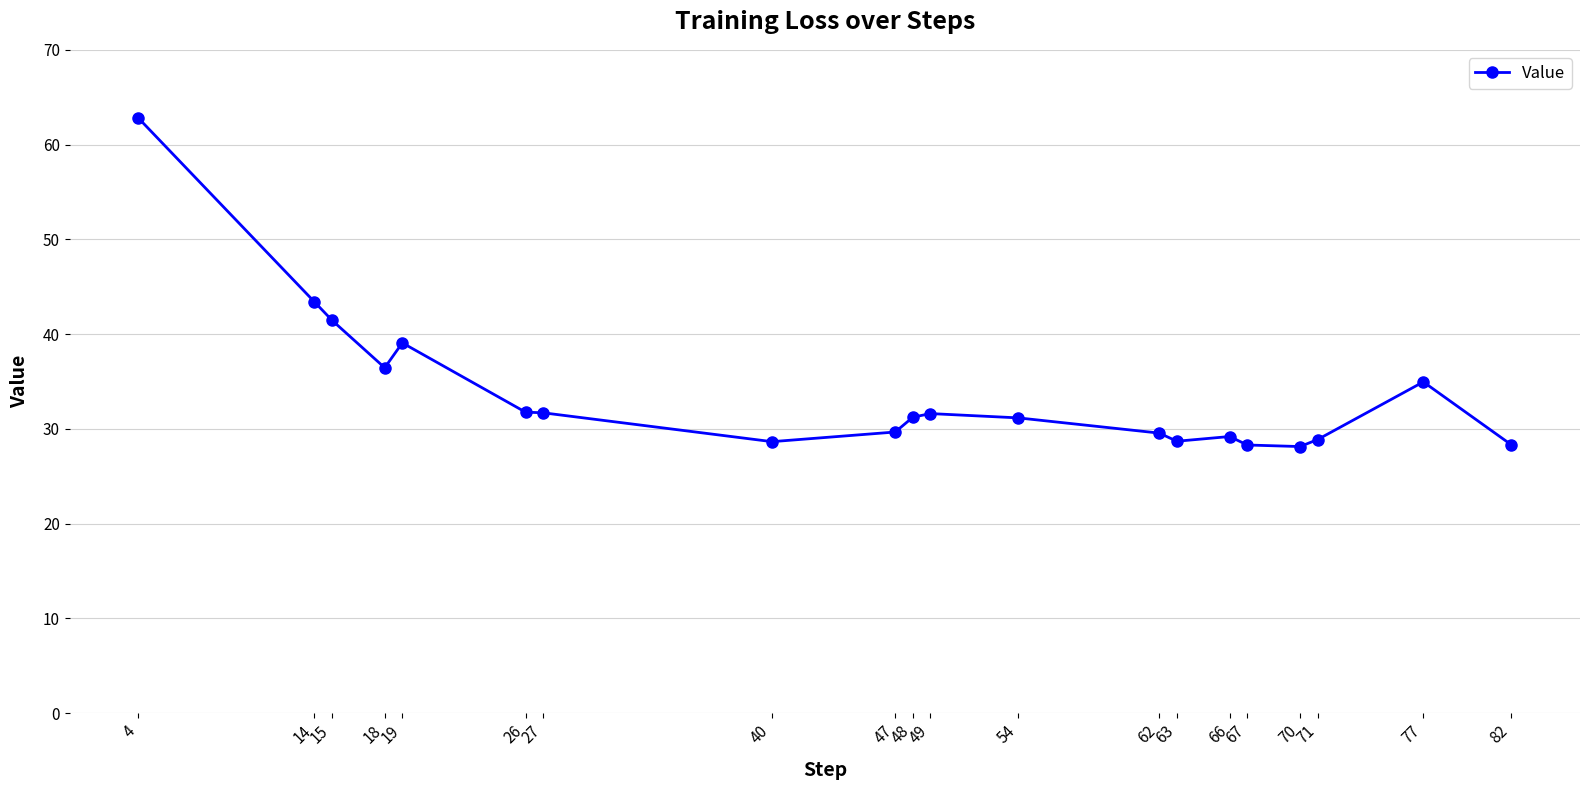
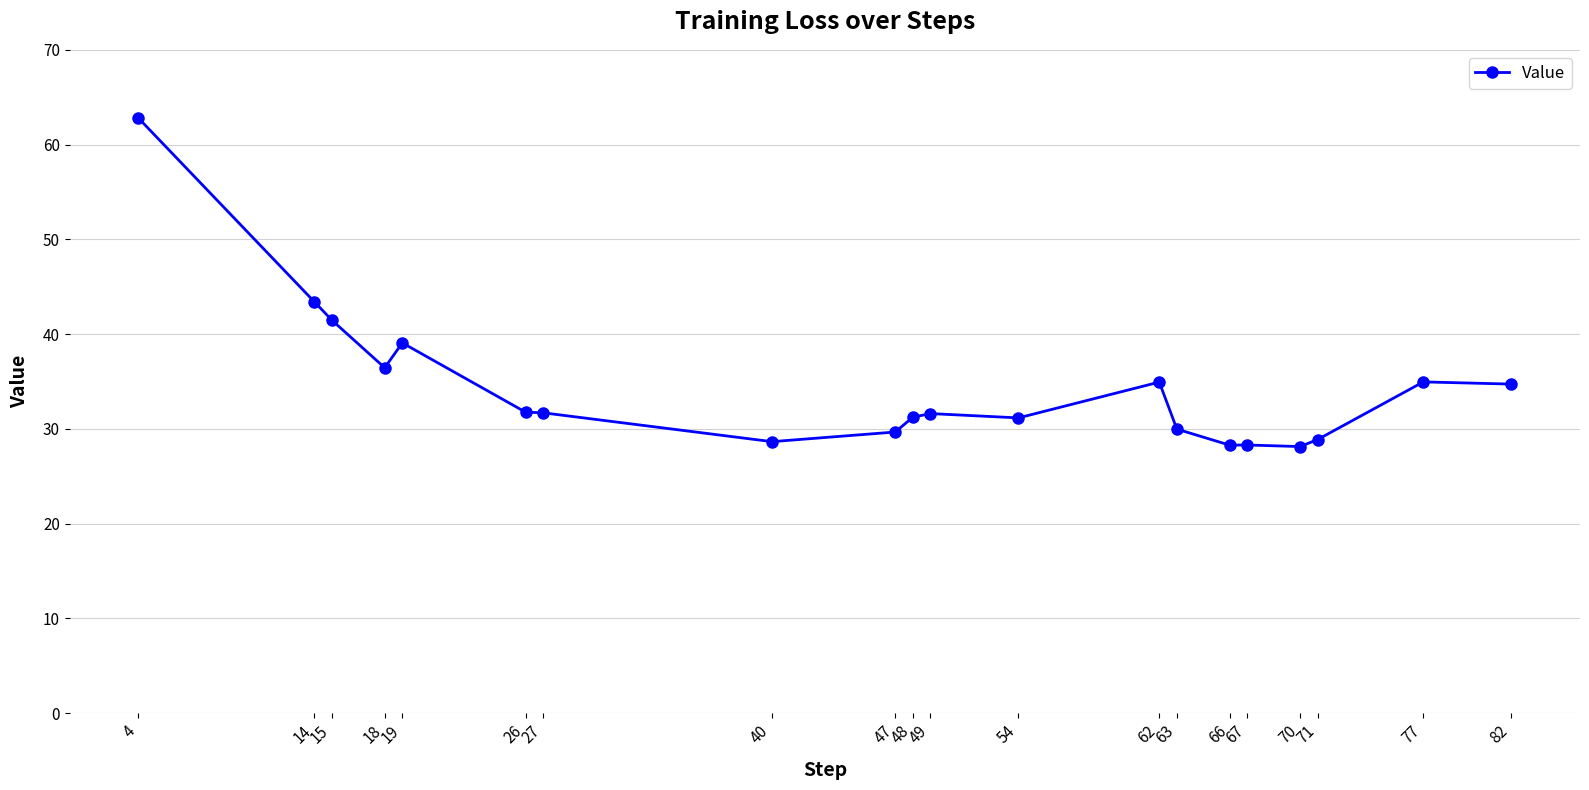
62: 30 -> 35
63: 29 -> 30
66: 29 -> 28
82: 28 -> 35
